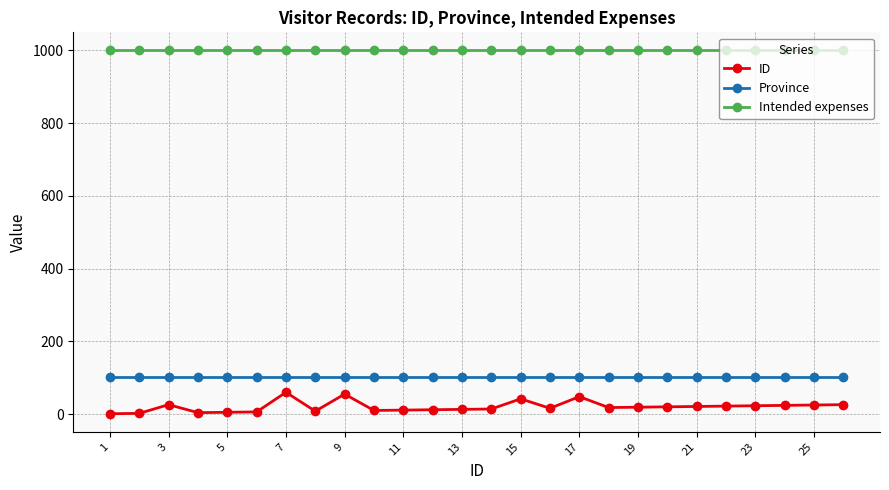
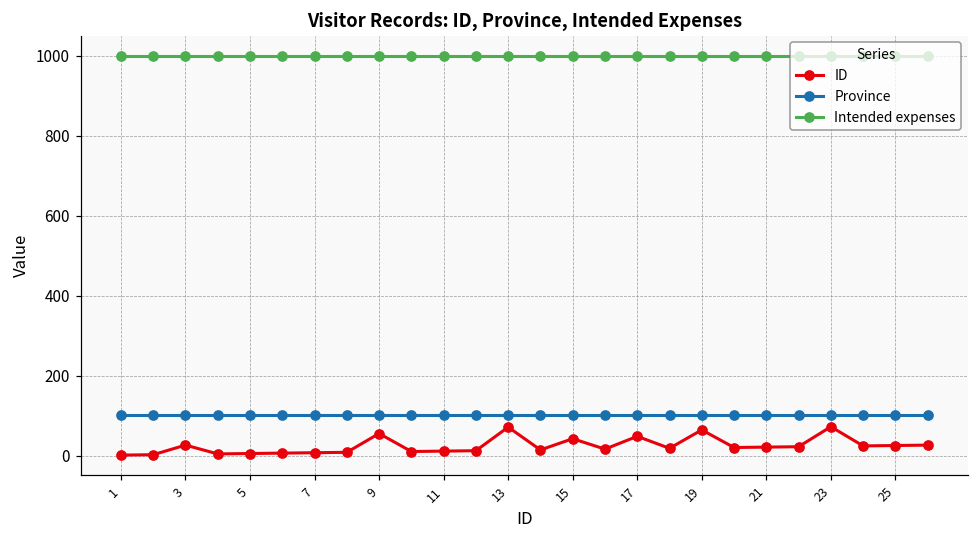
ID, 7: 60 -> 10
ID, 13: 10 -> 70
ID, 19: 20 -> 60
ID, 23: 20 -> 70
